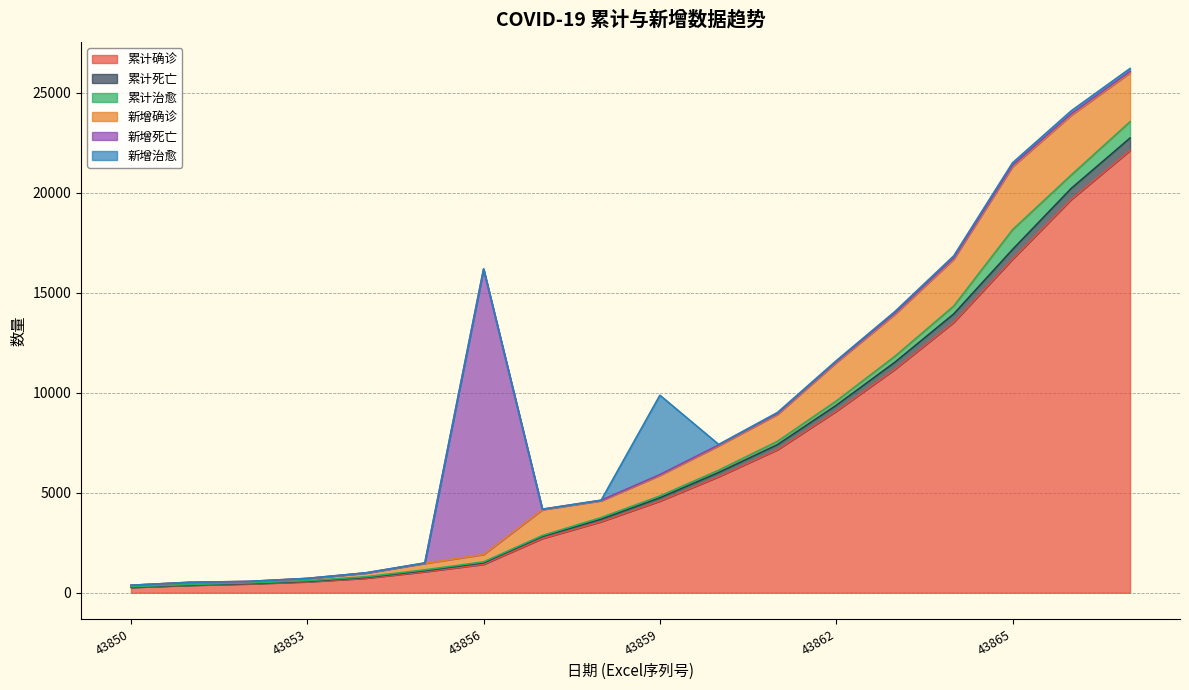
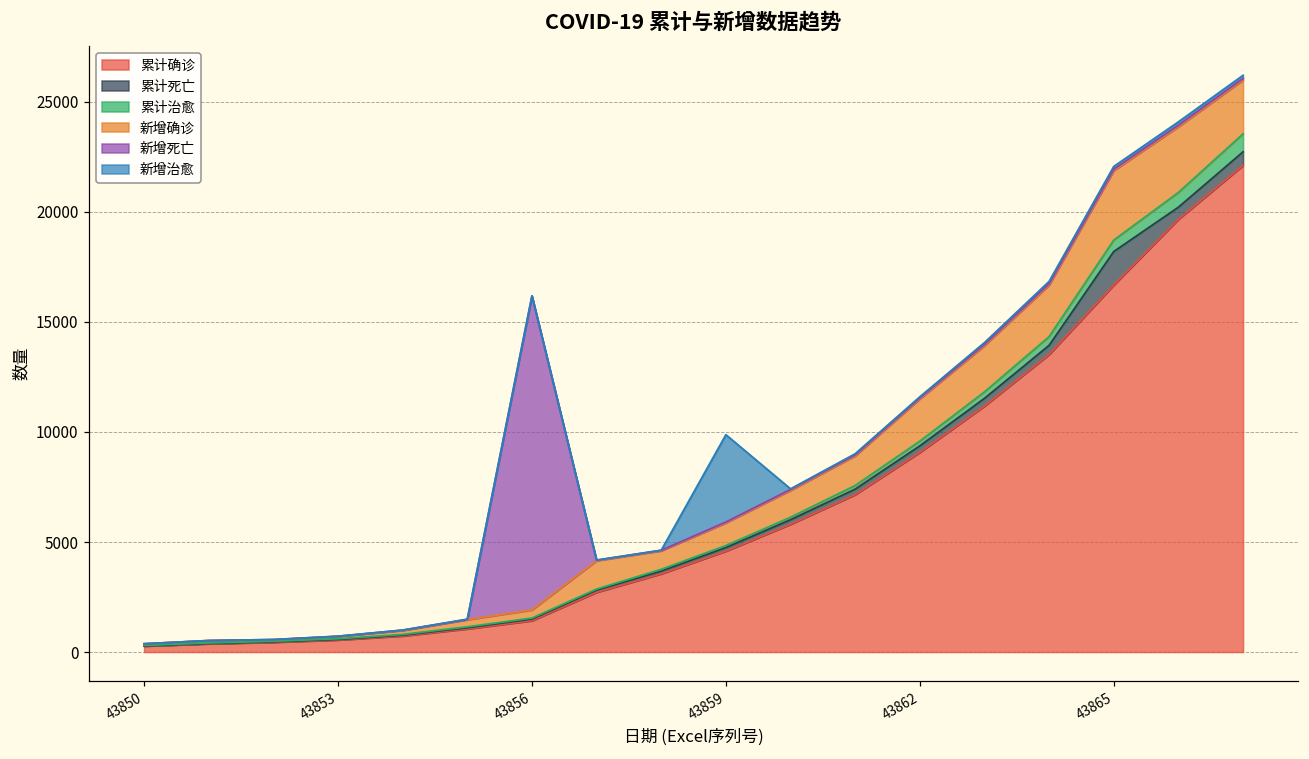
累计死亡, 43865: 500 -> 1500
累计治愈, 43865: 1000 -> 500
